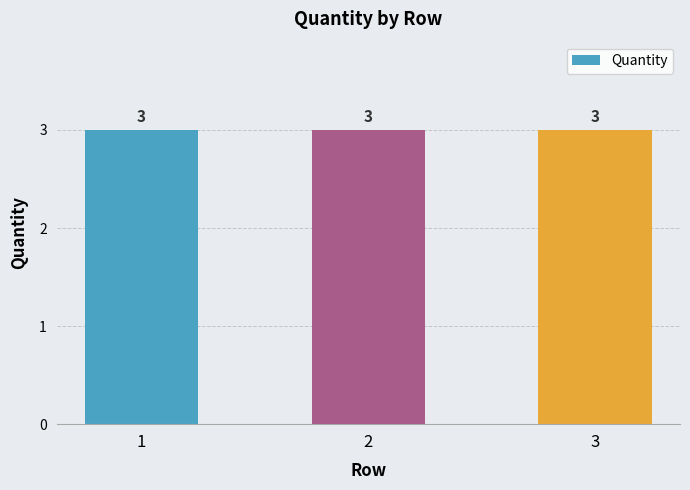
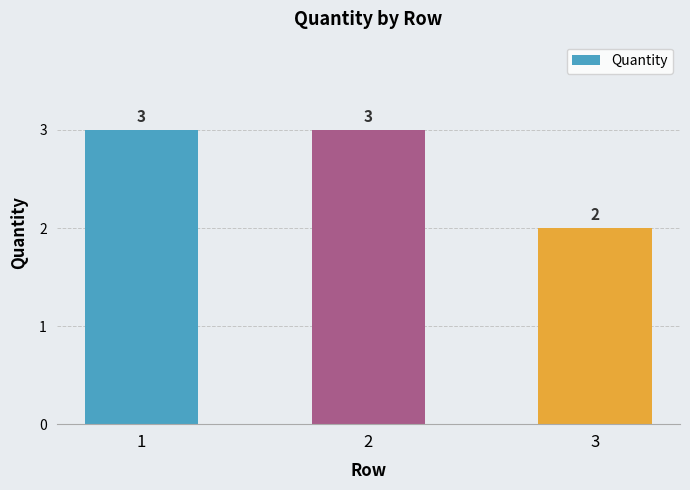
3: 3 -> 2
